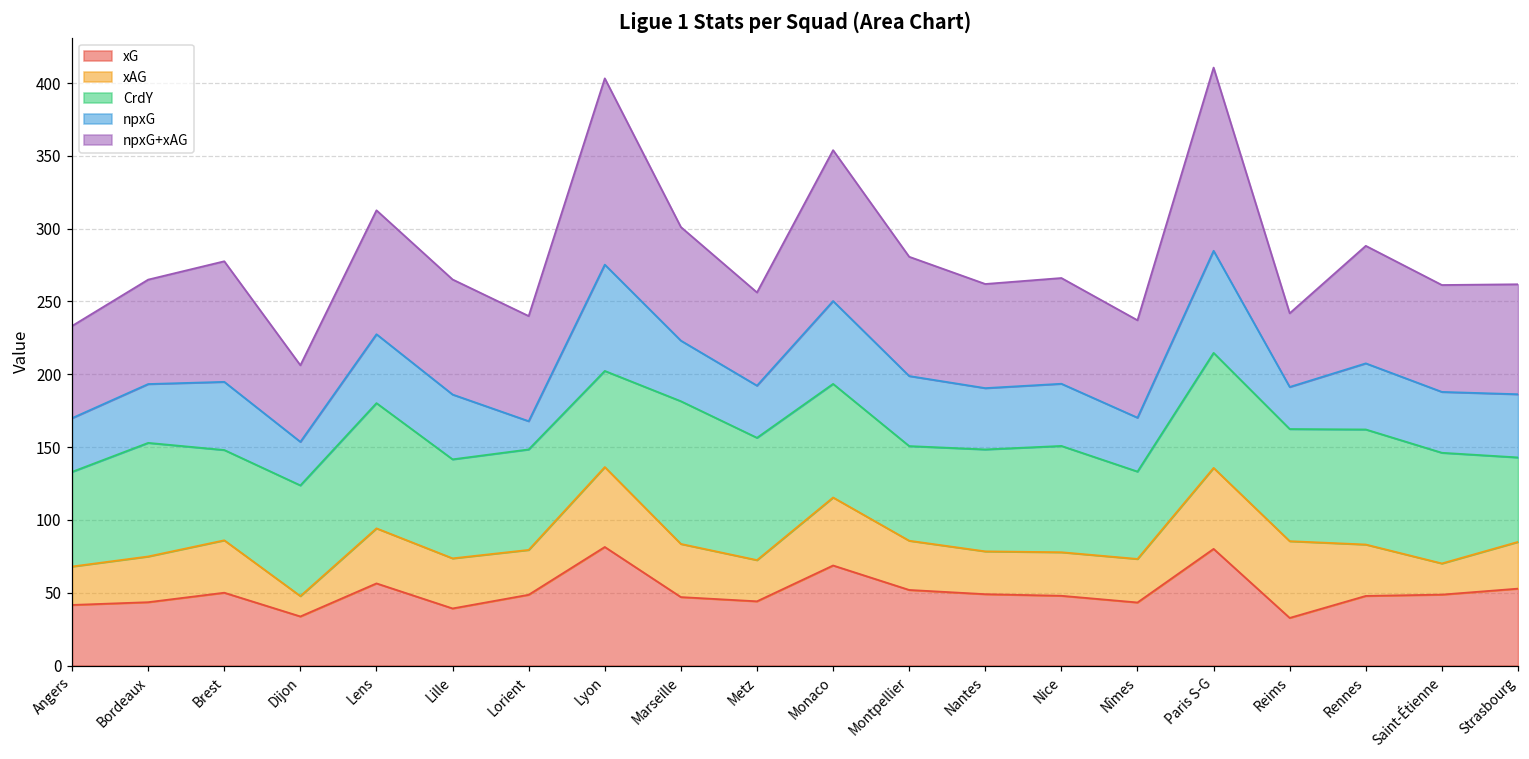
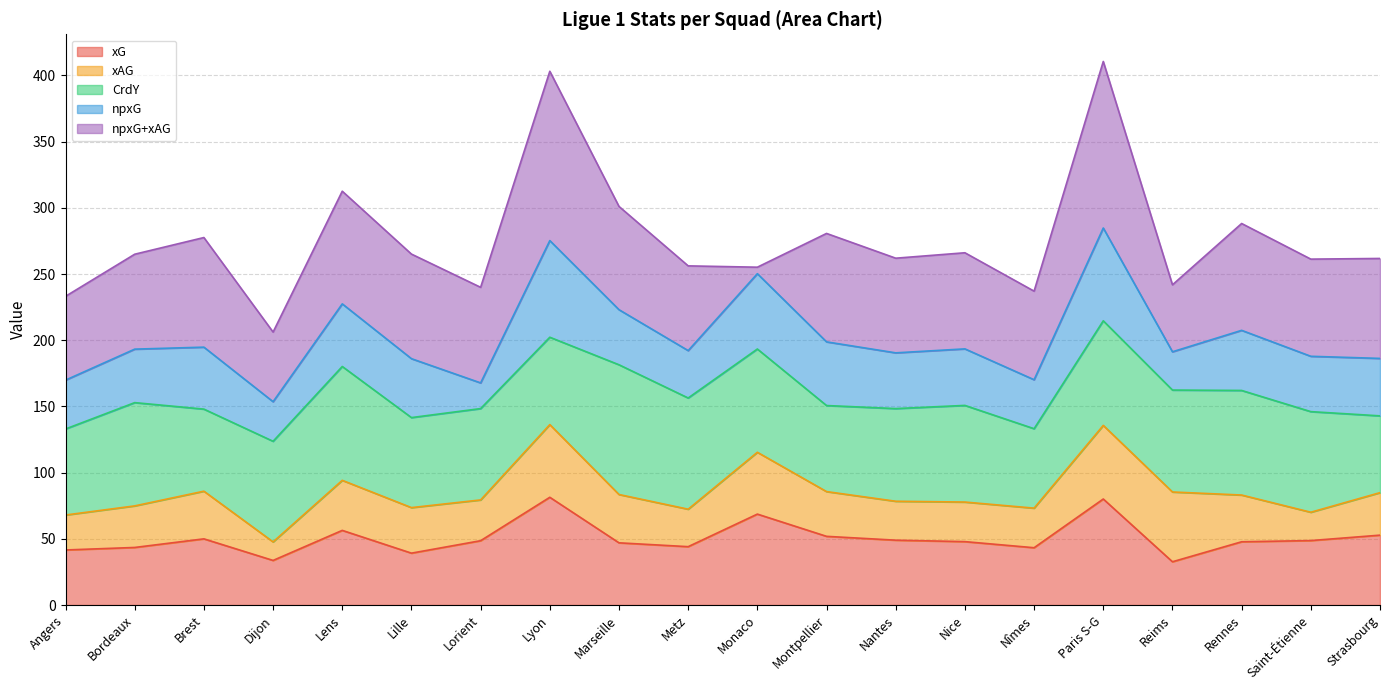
npxG+xAG, Monaco: 104 -> 5
